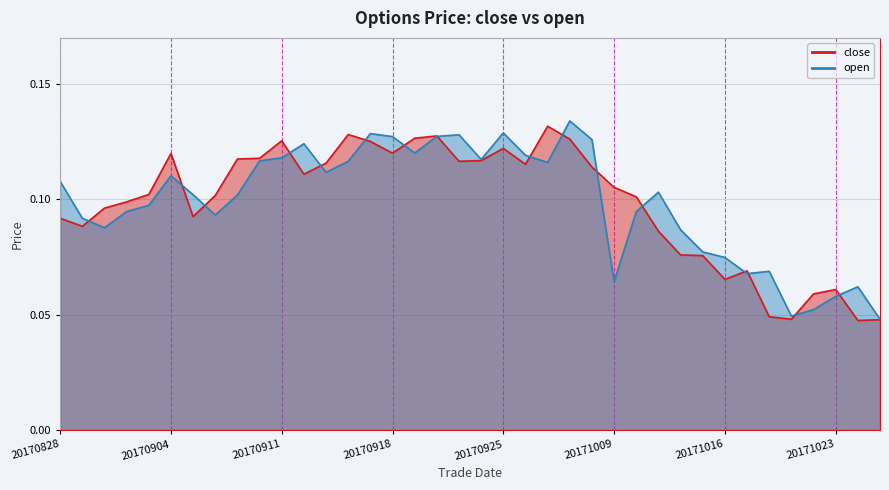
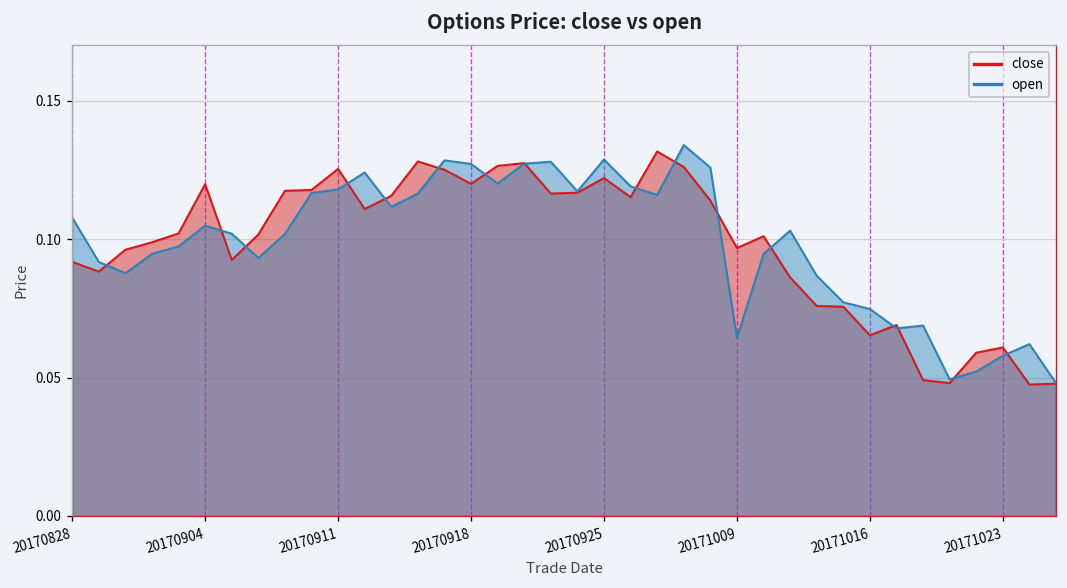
open, 20170904: 0.110 -> 0.105
close, 20171009: 0.105 -> 0.097
